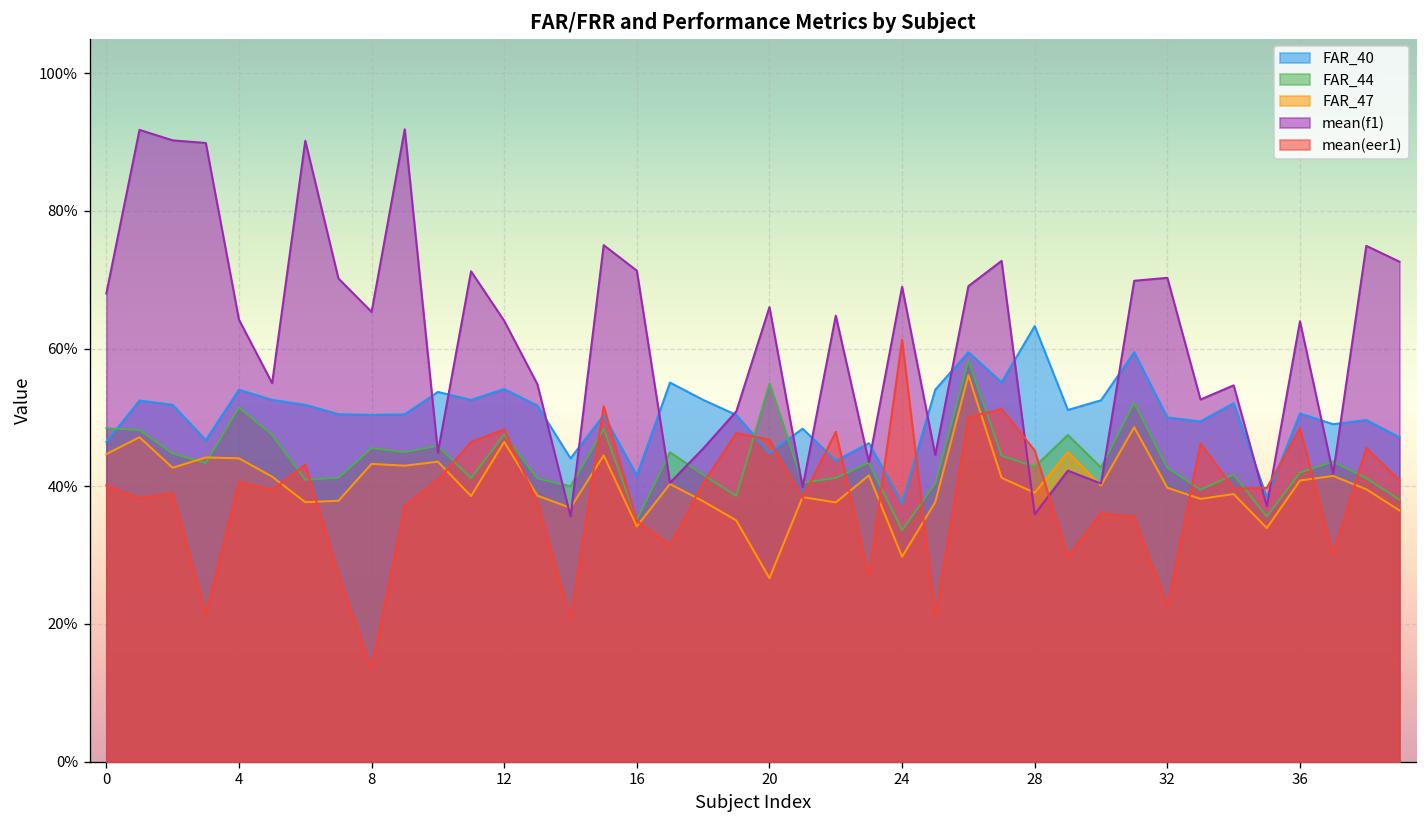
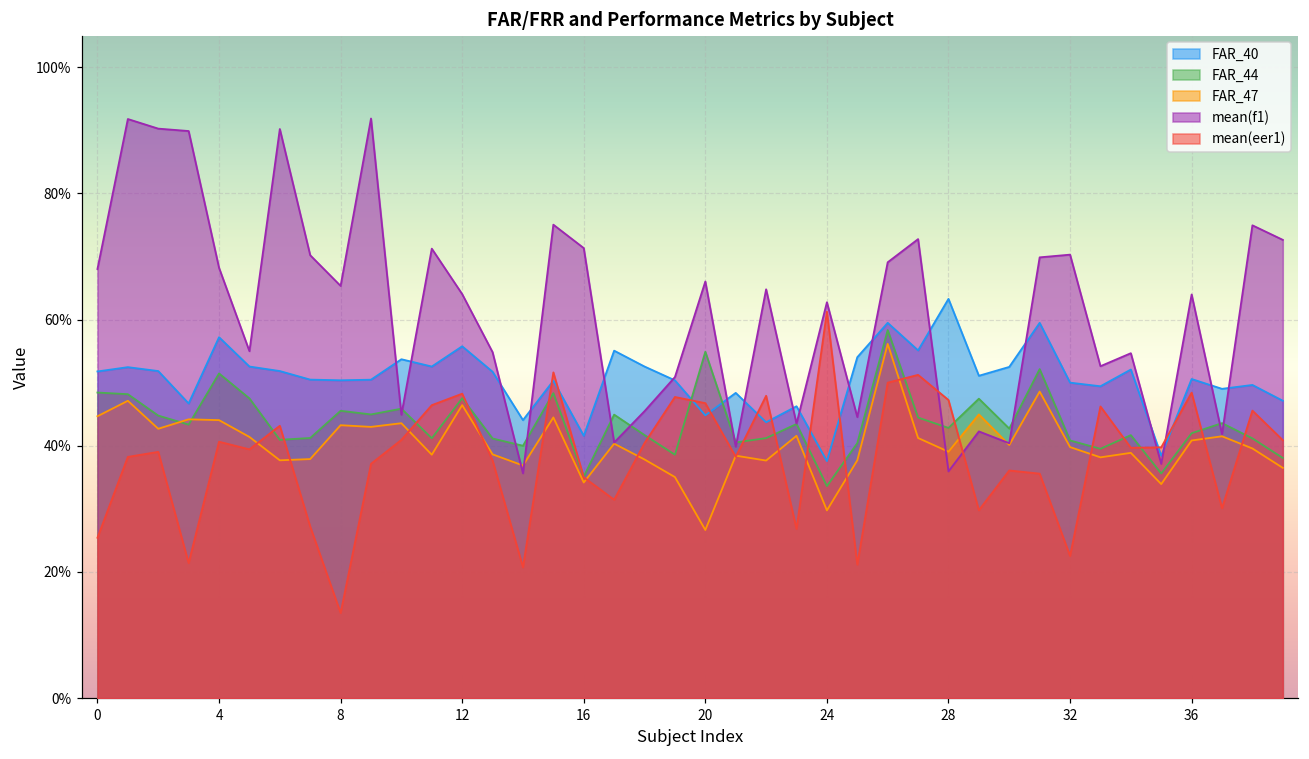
FAR_40, 0: 46% -> 52%
mean(eer1), 0: 40% -> 25%
FAR_40, 4: 54% -> 57%
mean(f1), 4: 64% -> 68%
FAR_40, 12: 54% -> 56%
mean(f1), 24: 69% -> 63%
mean(eer1), 28: 45% -> 47%
FAR_44, 32: 43% -> 41%
